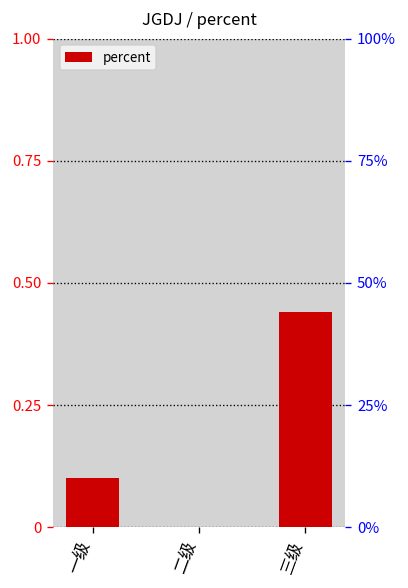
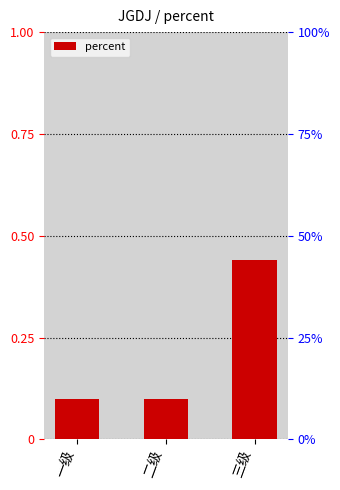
二级: 0.0 -> 0.1
